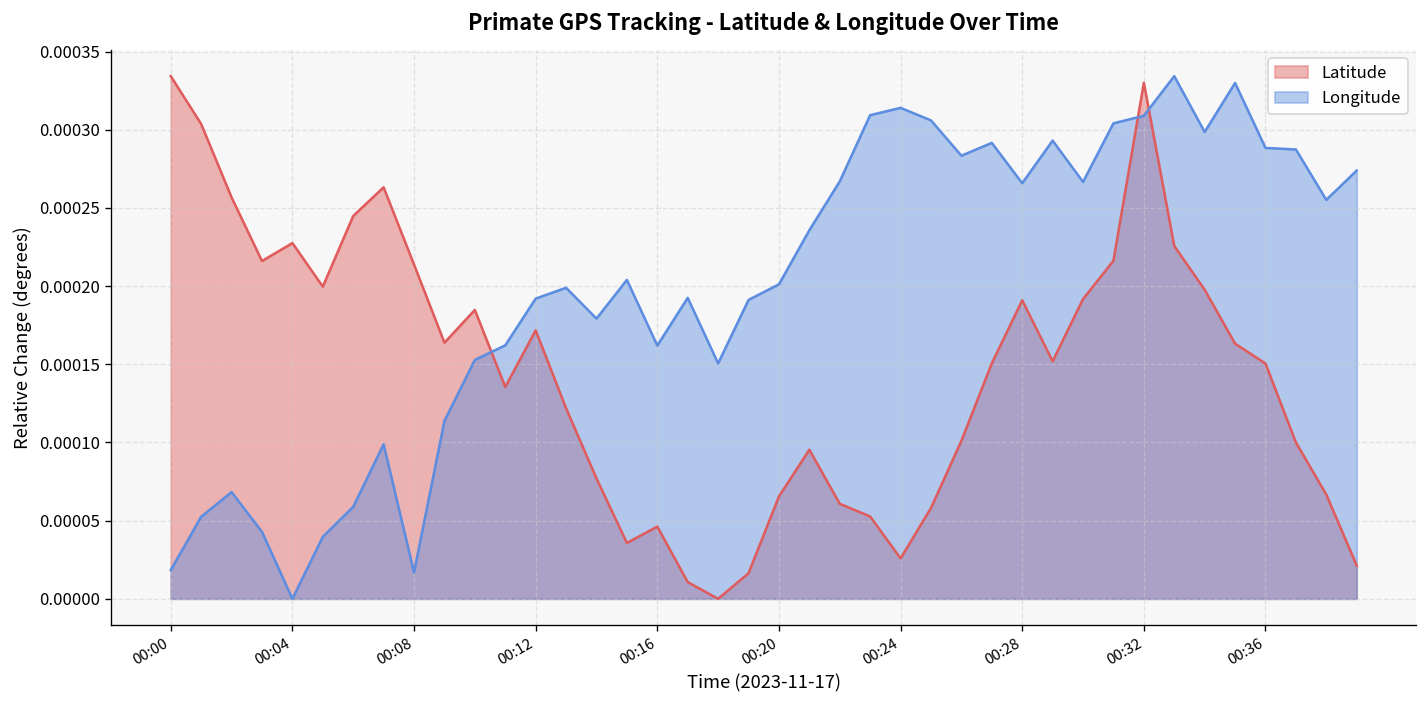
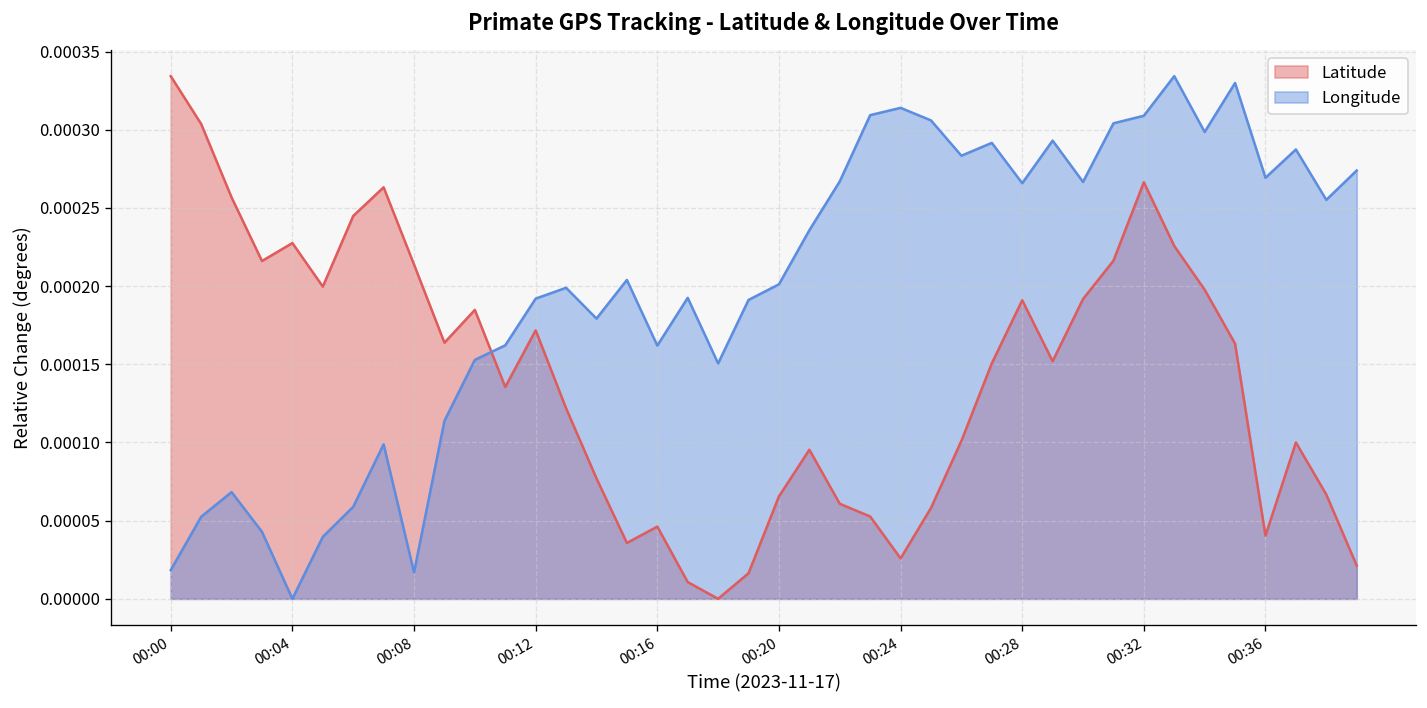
Latitude, 00:32: 0.000330 -> 0.000266
Latitude, 00:36: 0.000150 -> 0.000040
Longitude, 00:36: 0.000288 -> 0.000269
